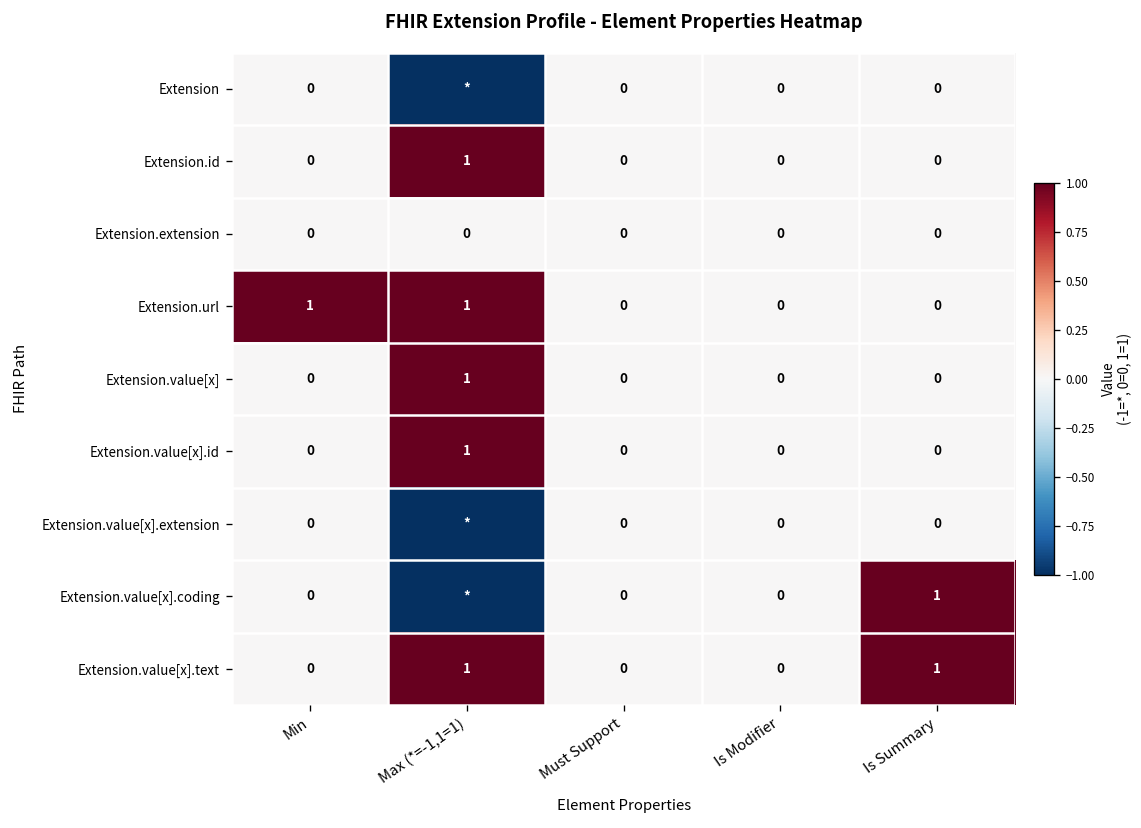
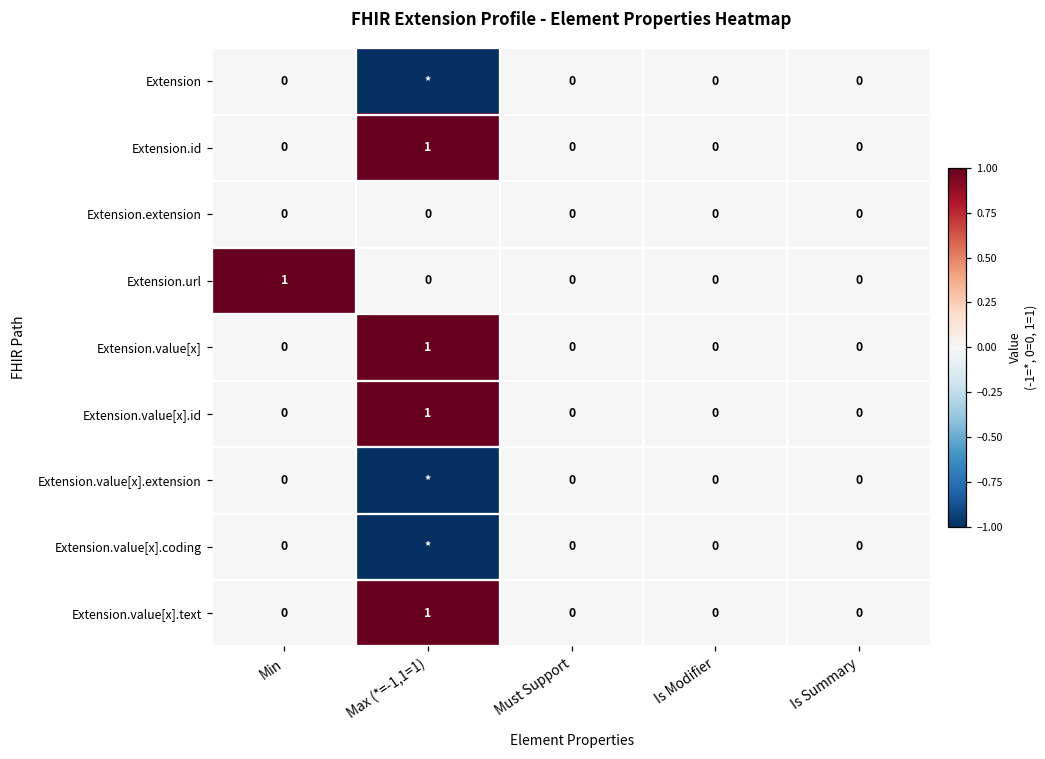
Extension.url, Max (*=-1,1=1): 1 -> 0
Extension.value[x].coding, Is Summary: 1 -> 0
Extension.value[x].text, Is Summary: 1 -> 0
